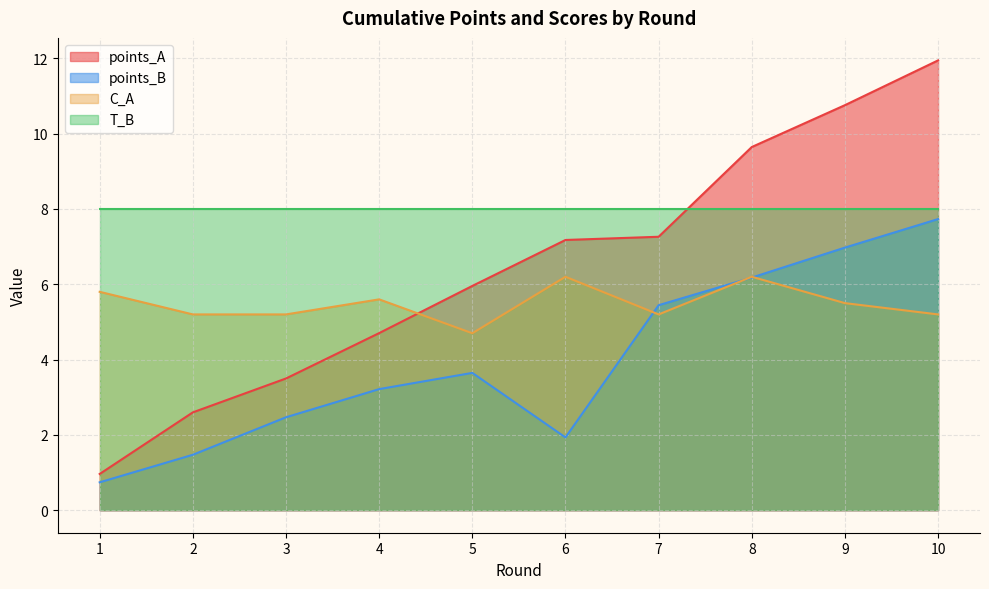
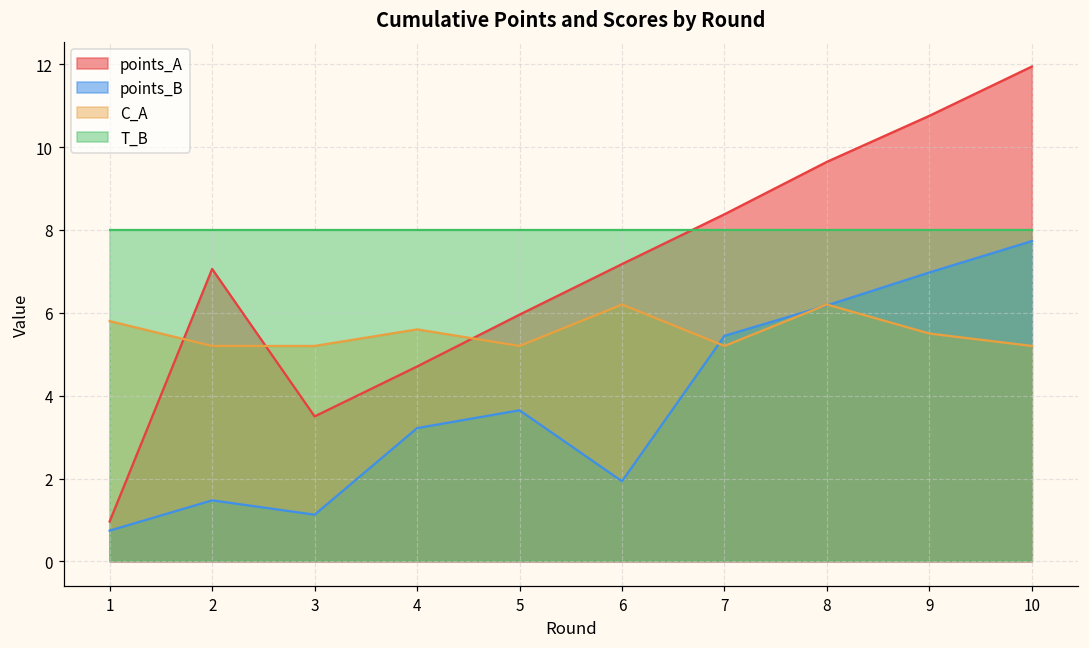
points_A, 2: 2.6 -> 7.1
points_B, 3: 2.5 -> 1.1
C_A, 5: 4.7 -> 5.2
points_A, 7: 7.3 -> 8.4
